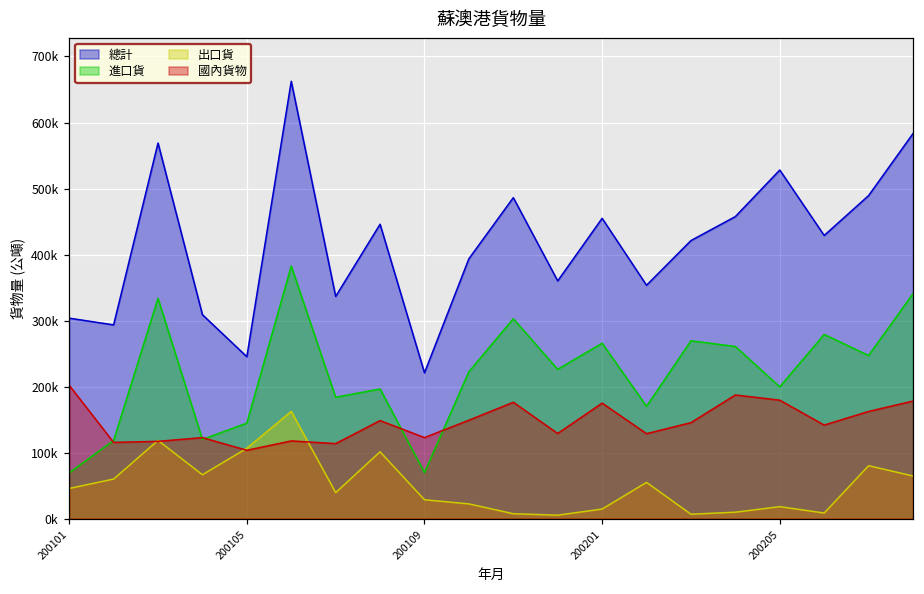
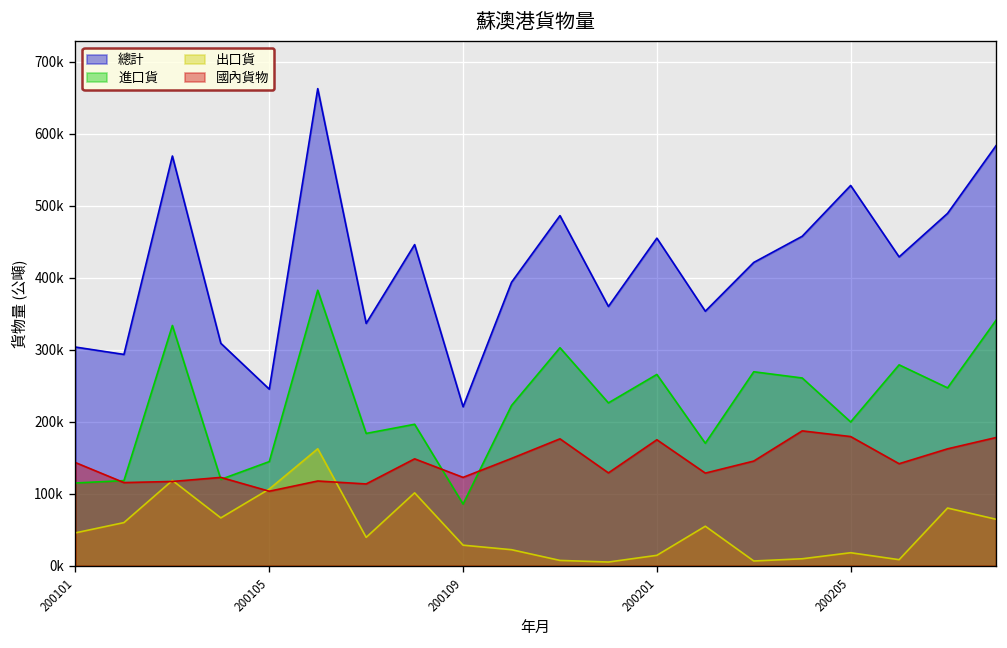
進口貨, 200101: 70000 -> 110000
國內貨物, 200101: 200000 -> 140000
進口貨, 200109: 70000 -> 90000
